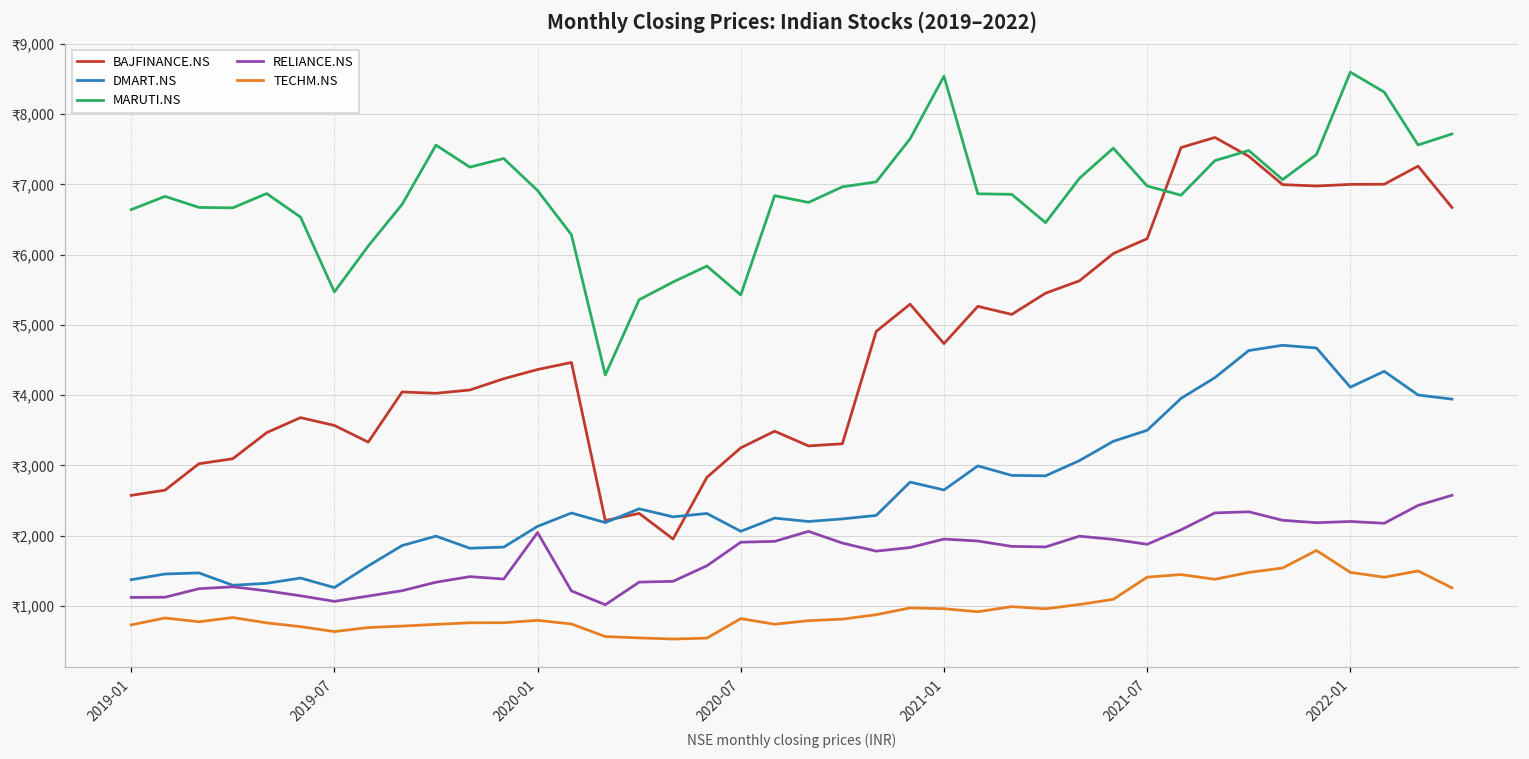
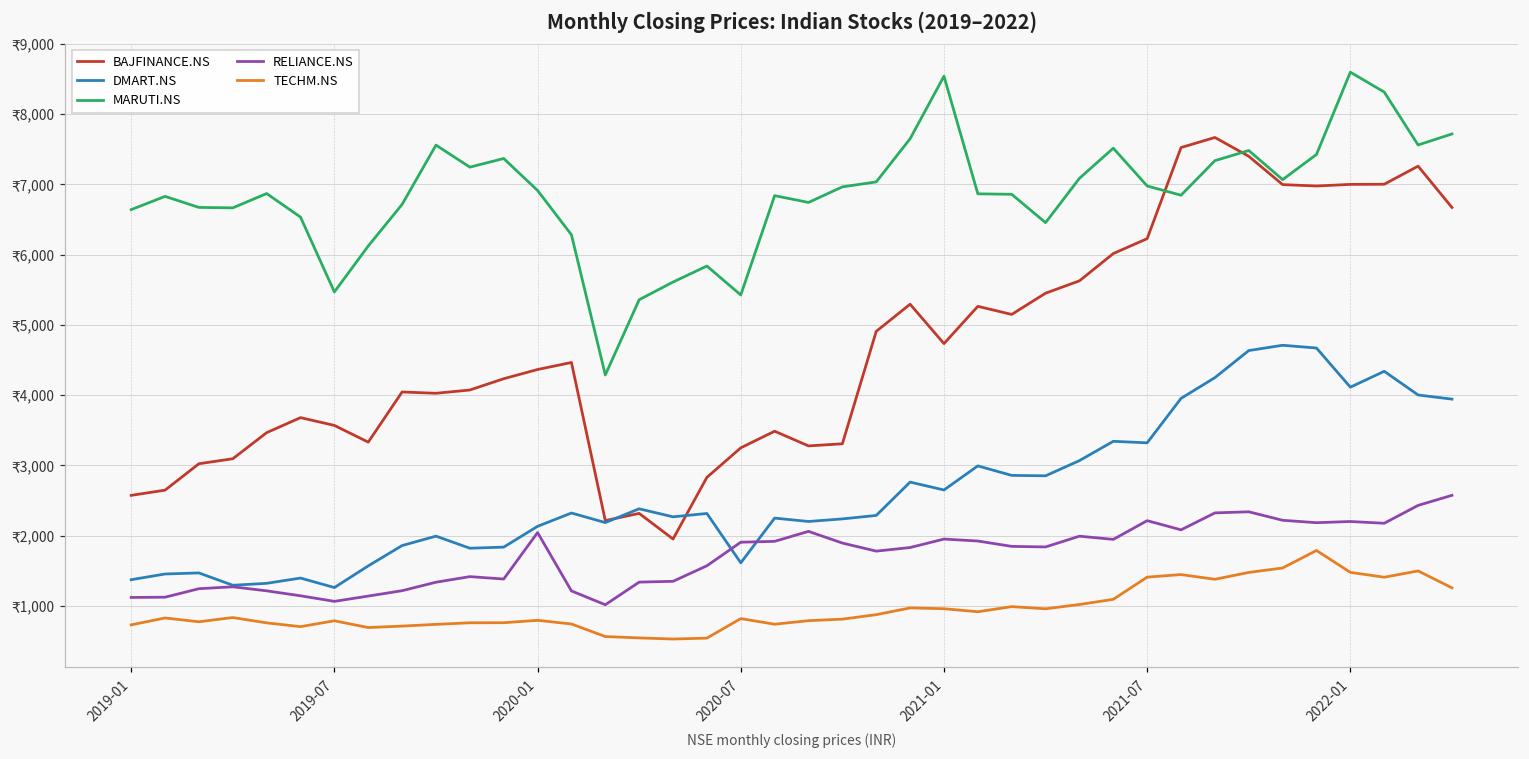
TECHM.NS, 2019-07: ₹600 -> ₹800
DMART.NS, 2020-07: ₹2,100 -> ₹1,600
DMART.NS, 2021-07: ₹3,500 -> ₹3,300
RELIANCE.NS, 2021-07: ₹1,900 -> ₹2,200
